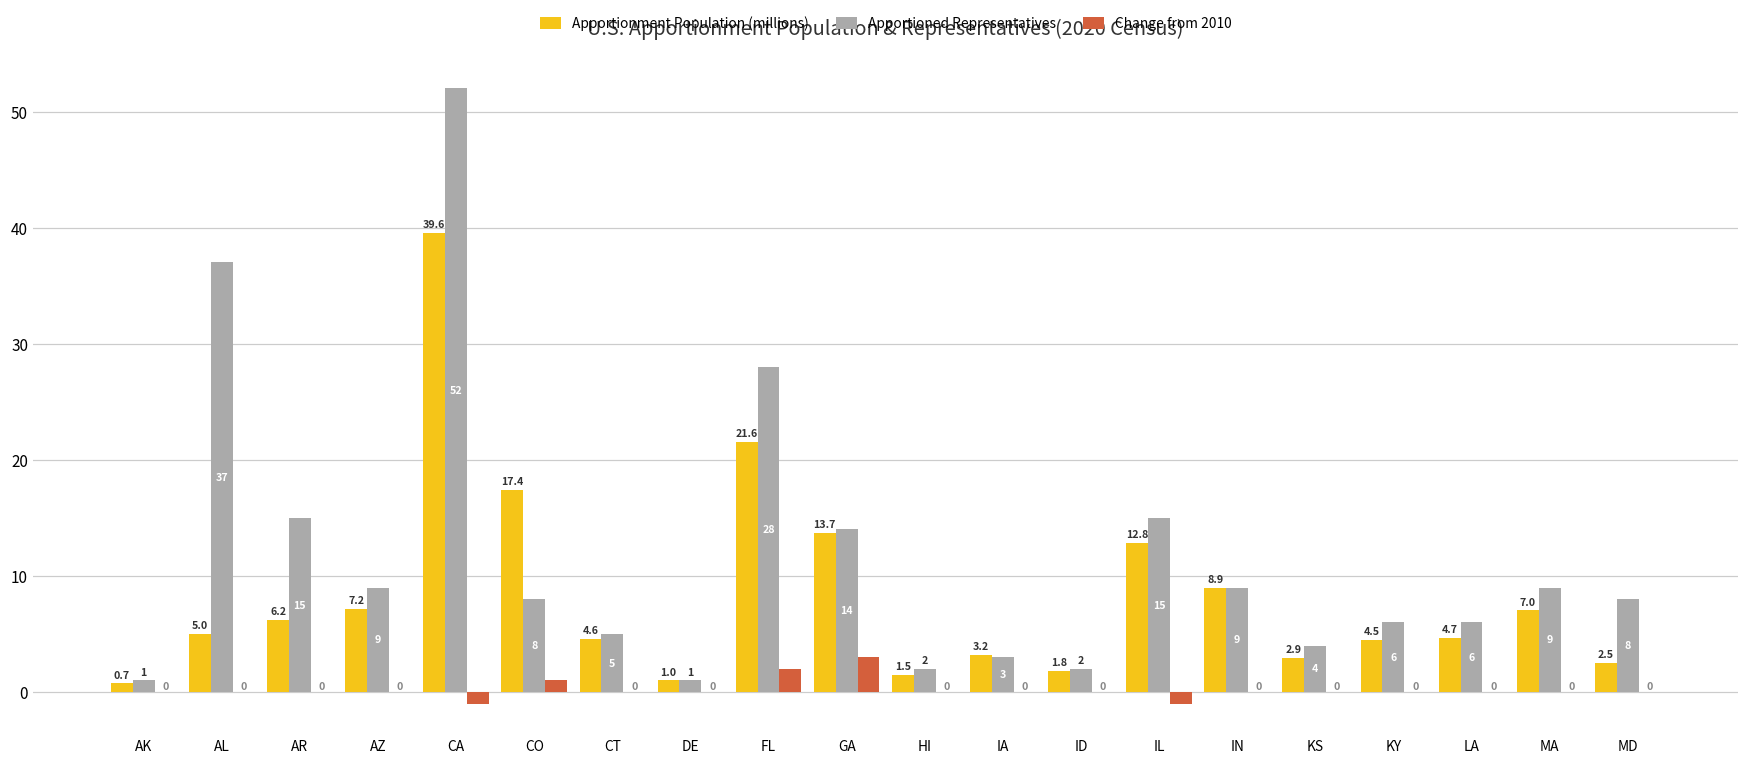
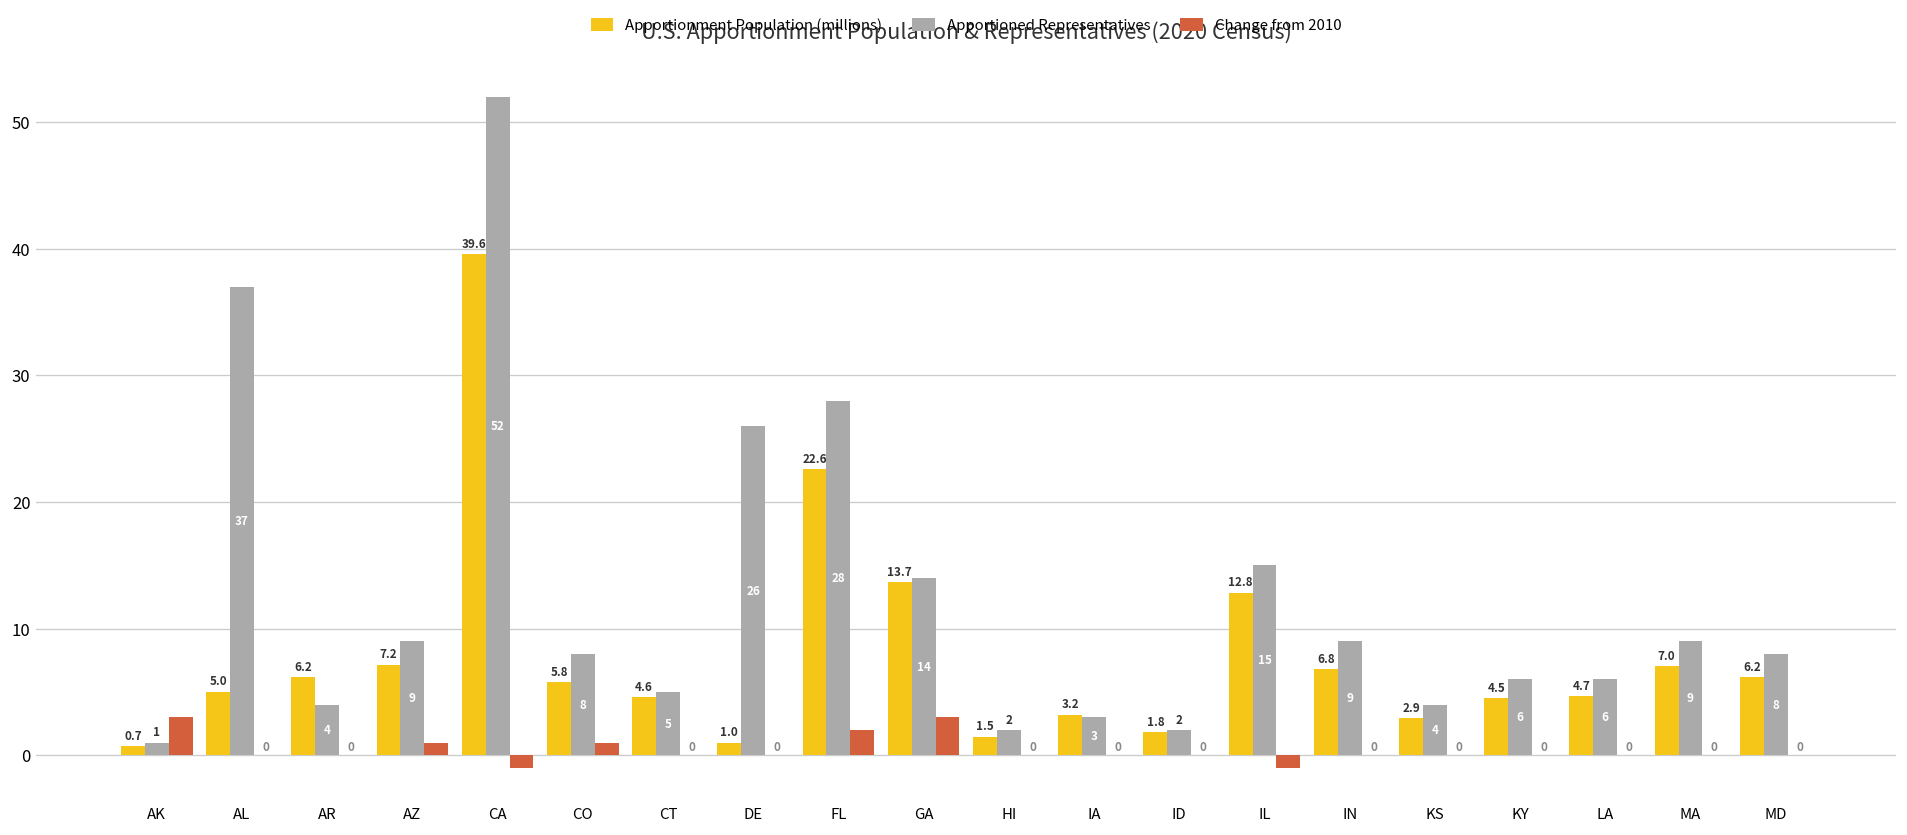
Change from 2010, AK: 0 -> 3
Apportioned Representatives, AR: 15 -> 4
Change from 2010, AZ: 0 -> 1
Apportionment Population (millions), CO: 17.4 -> 5.8
Apportioned Representatives, DE: 1 -> 26
Apportionment Population (millions), FL: 21.6 -> 22.6
Apportionment Population (millions), IN: 8.9 -> 6.8
Apportionment Population (millions), MD: 2.5 -> 6.2
